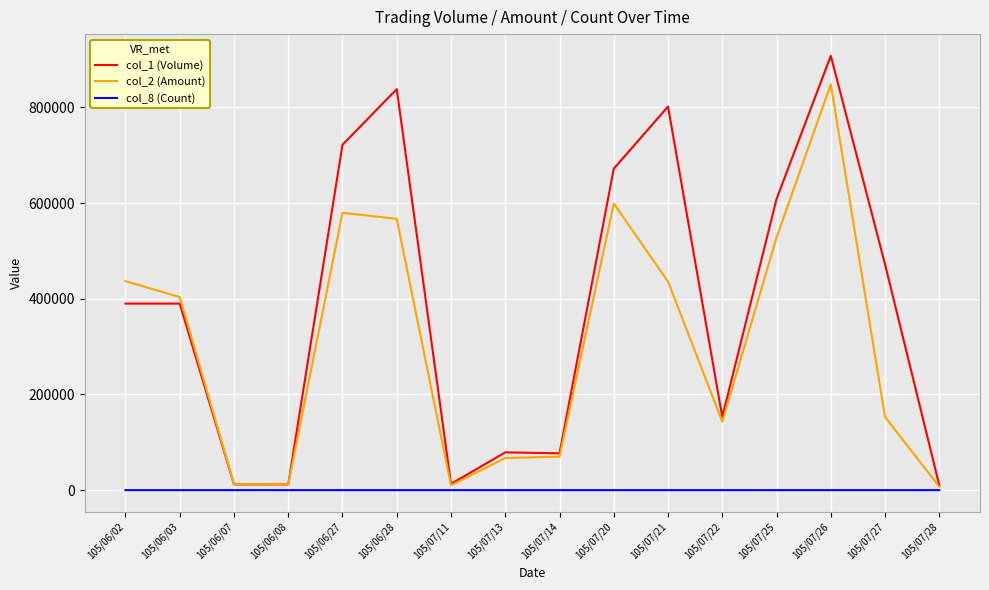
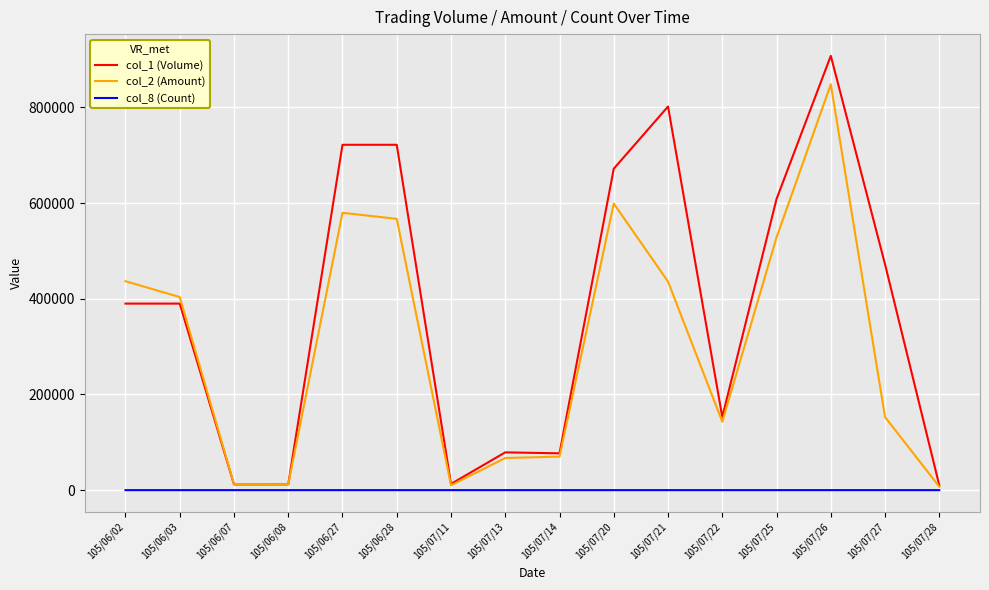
col_1 (Volume), 105/06/28: 840000 -> 720000
